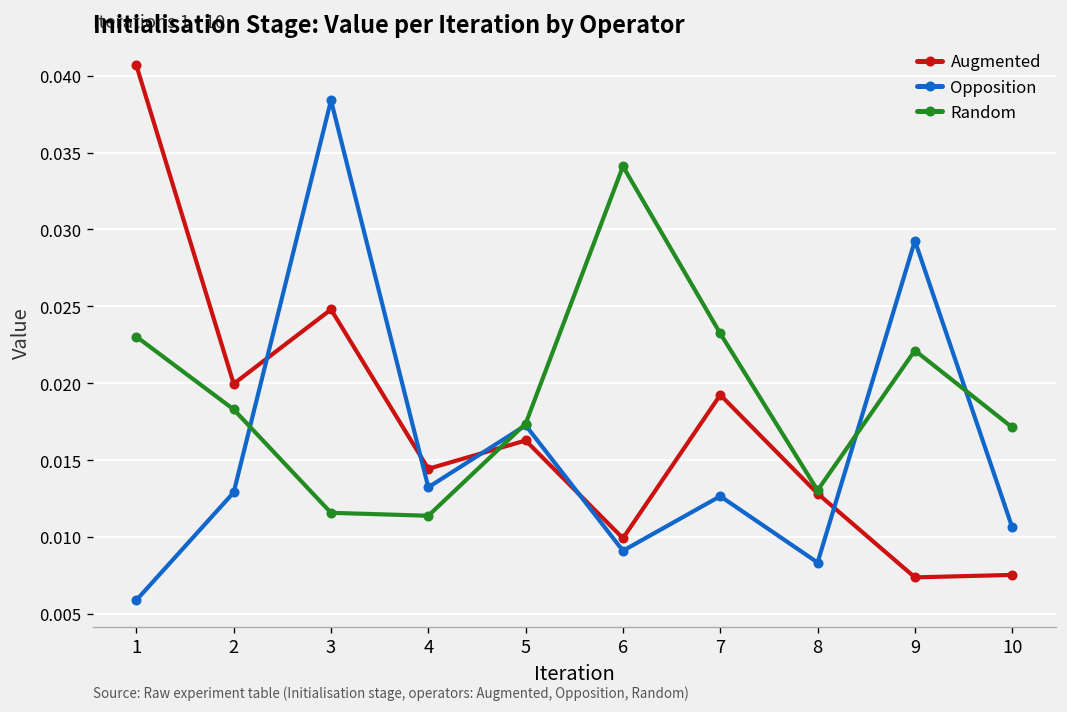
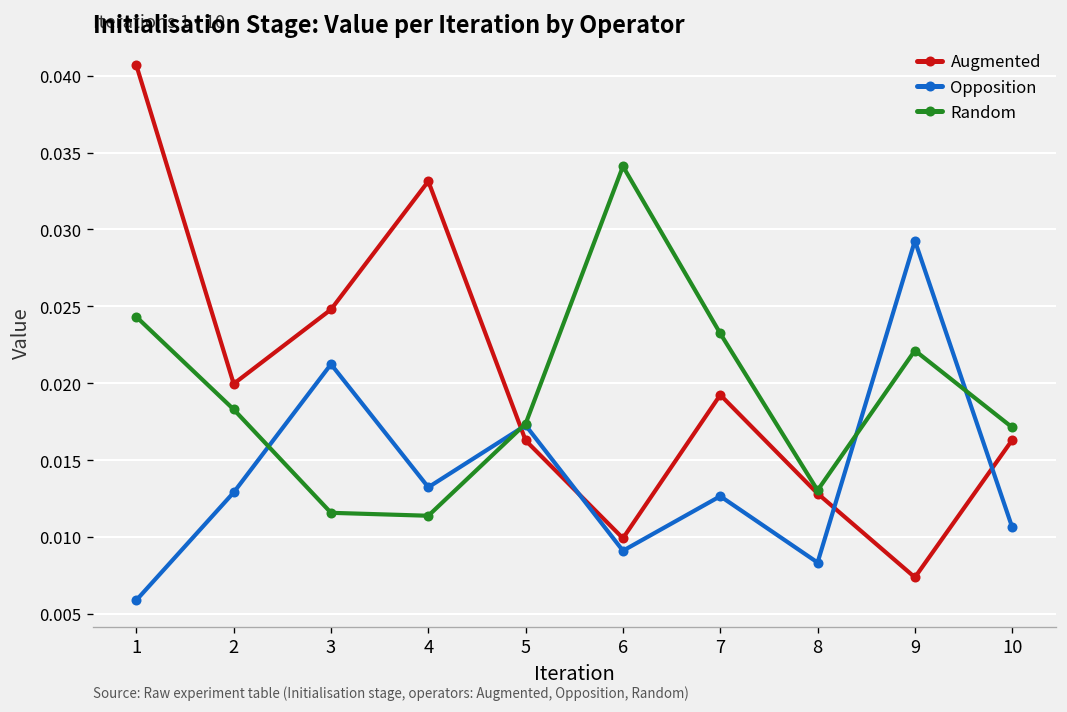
Random, 1: 0.0230 -> 0.0243
Opposition, 3: 0.0384 -> 0.0212
Augmented, 4: 0.0144 -> 0.0331
Augmented, 10: 0.0075 -> 0.0163
